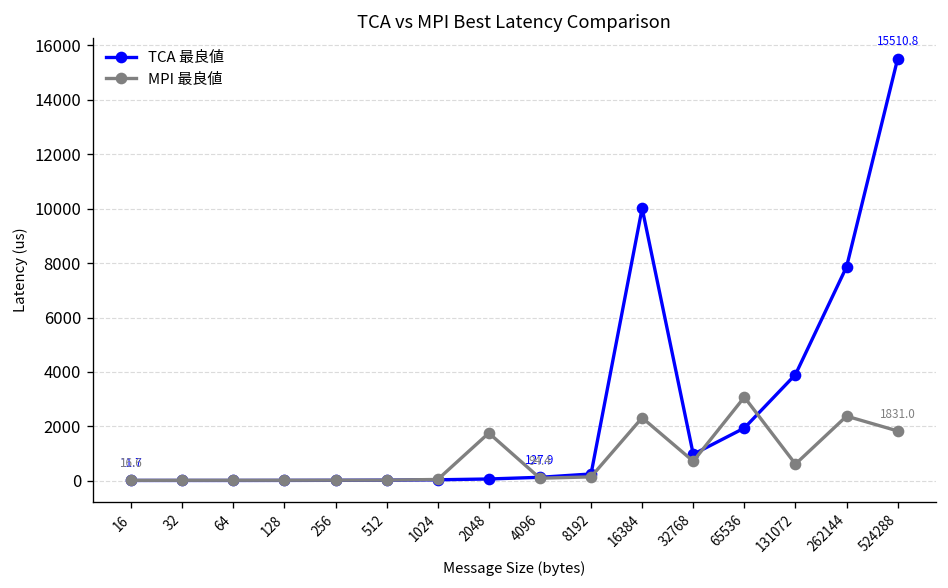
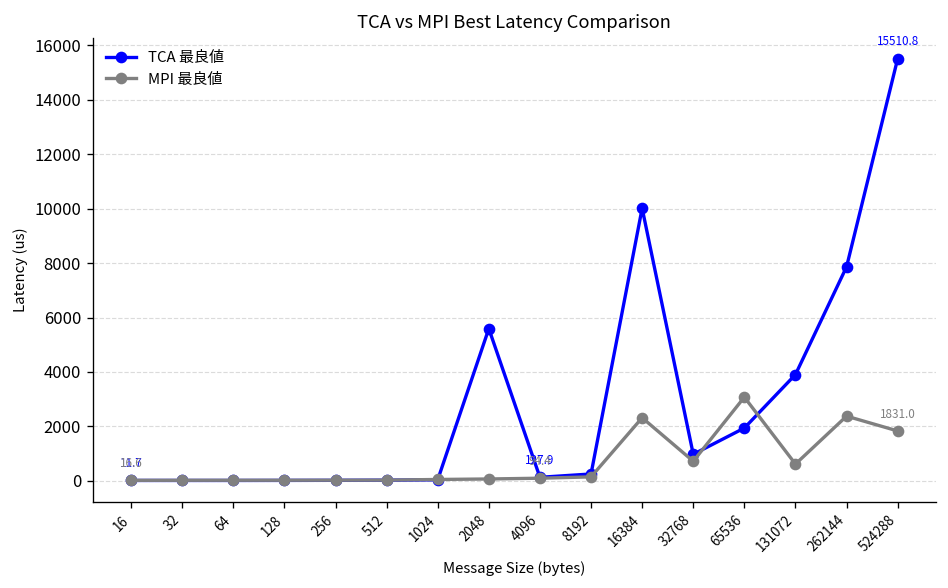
TCA 最良値, 2048: 100 -> 5600
MPI 最良値, 2048: 1800 -> 100
